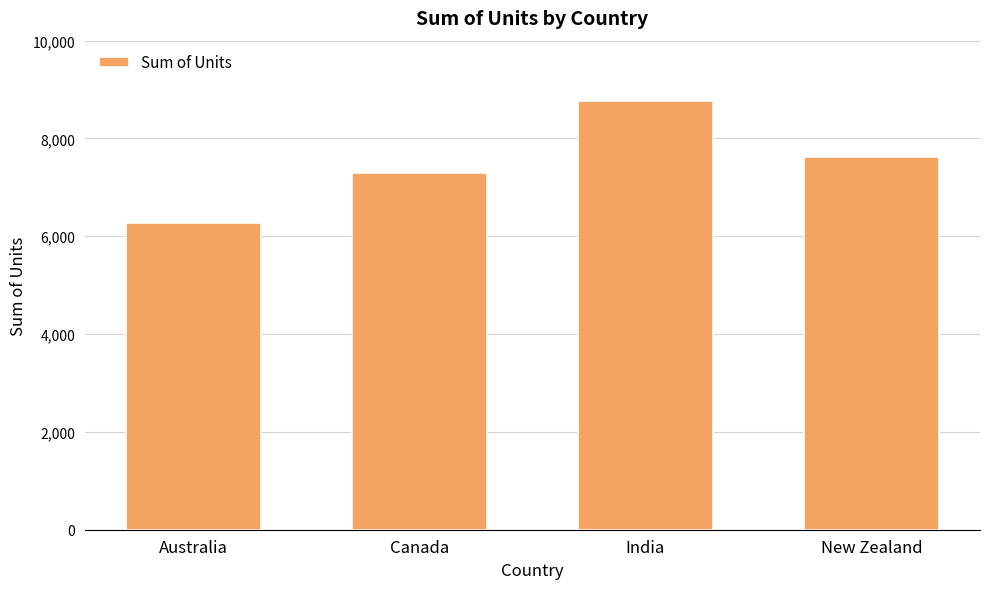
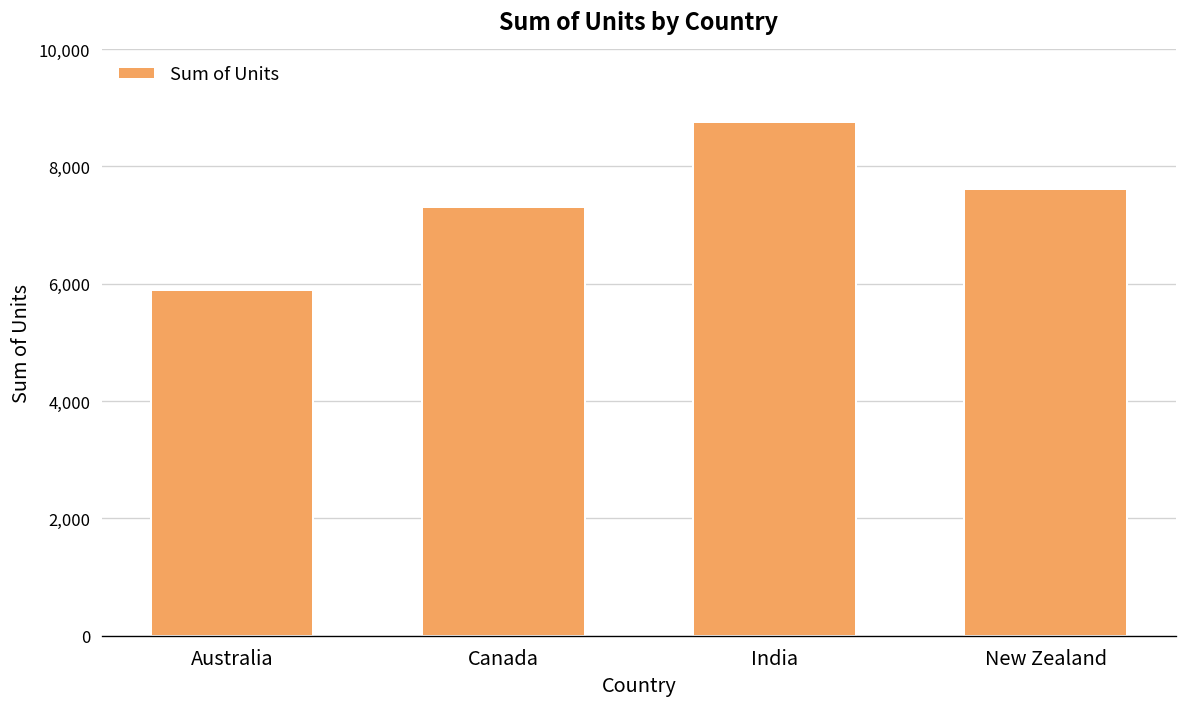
Australia: 6,300 -> 5,900
